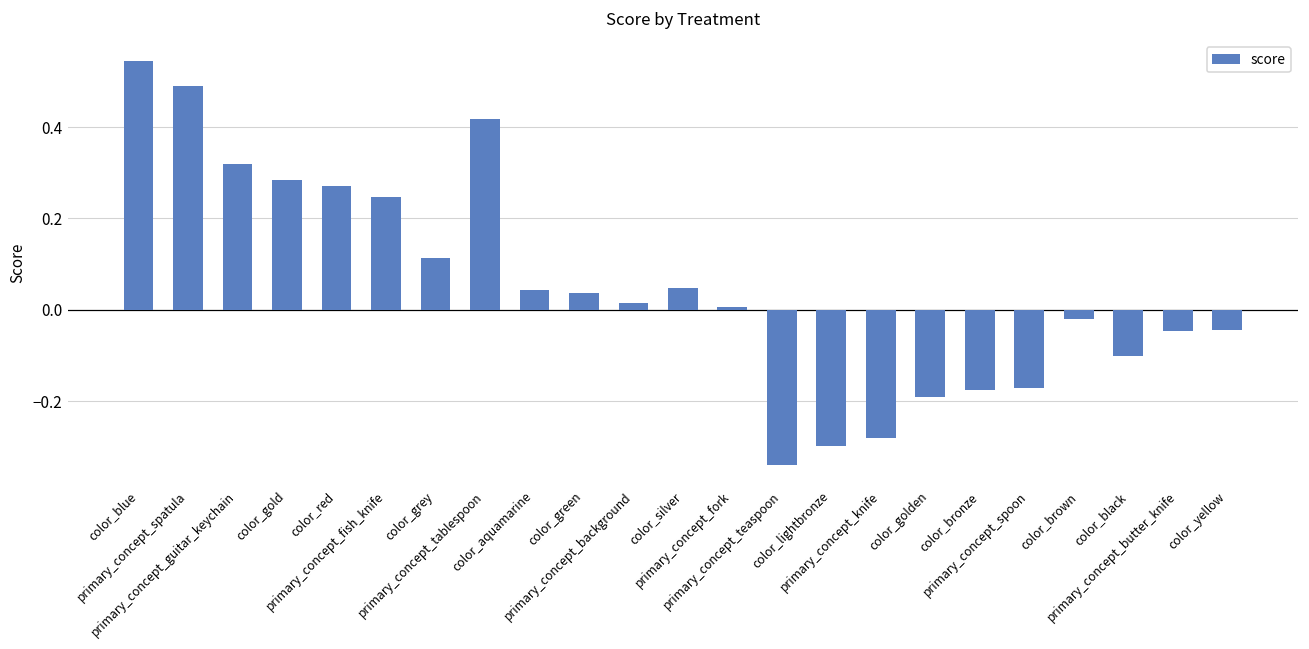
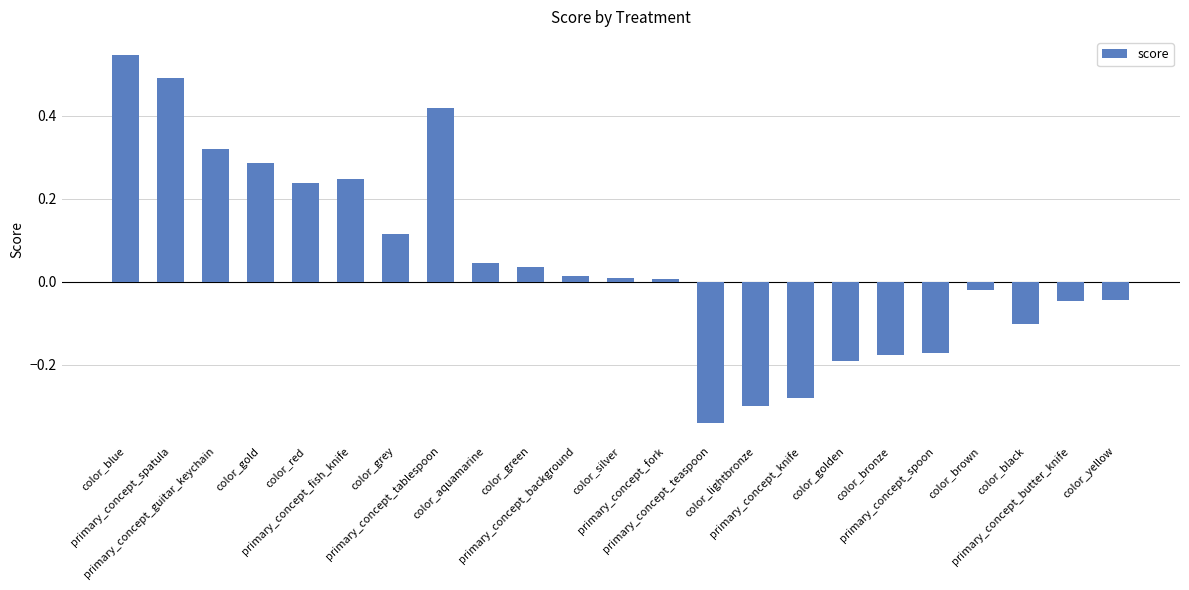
color_red: 0.27 -> 0.24
color_silver: 0.05 -> 0.01
